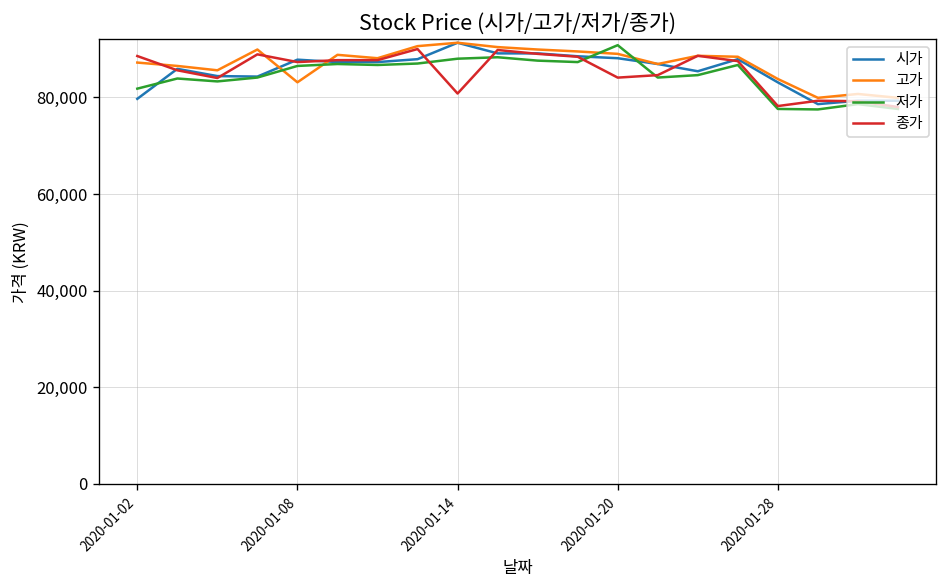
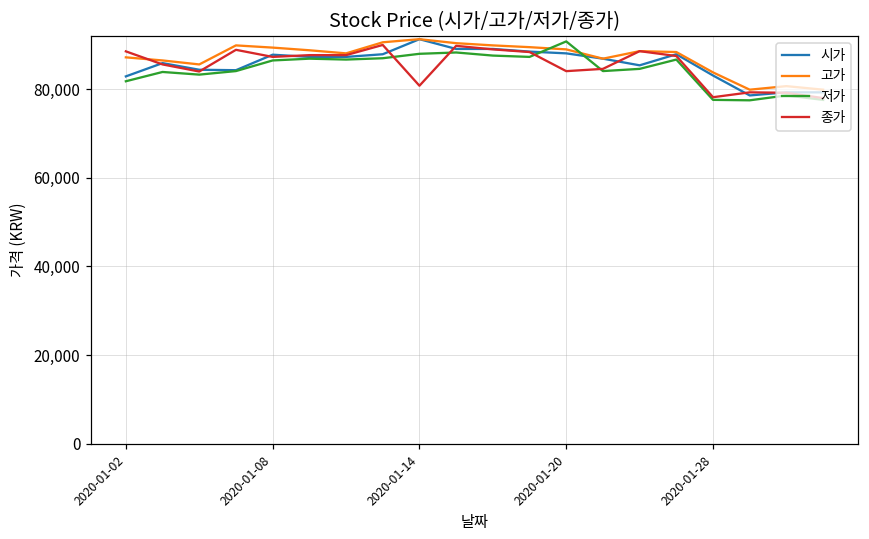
시가, 2020-01-02: 80,000 -> 83,000
고가, 2020-01-08: 83,000 -> 89,000
